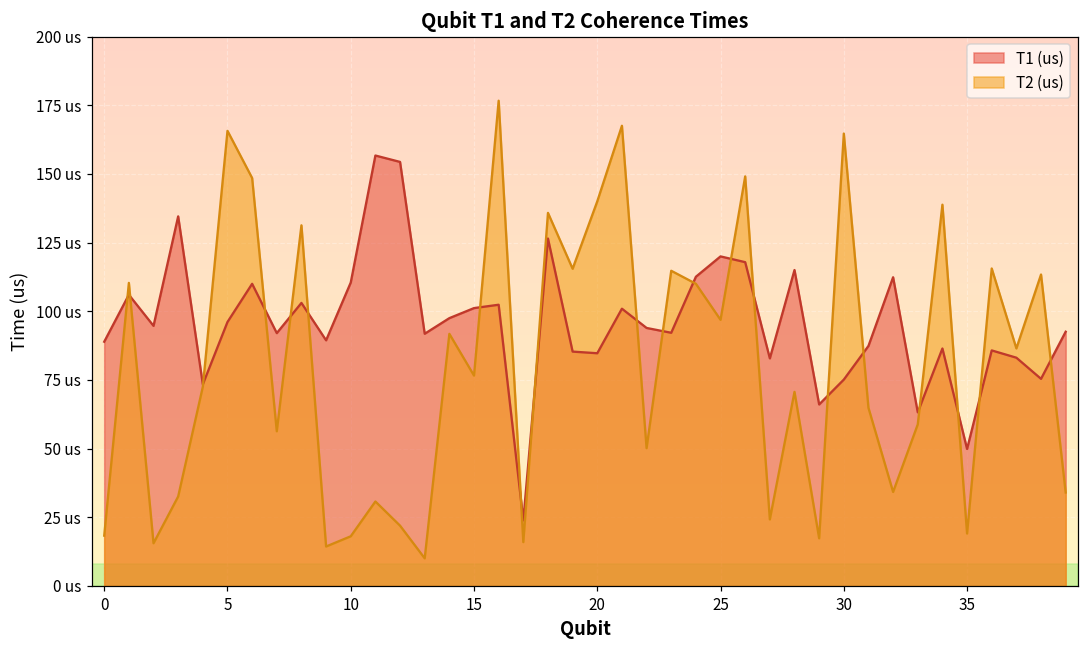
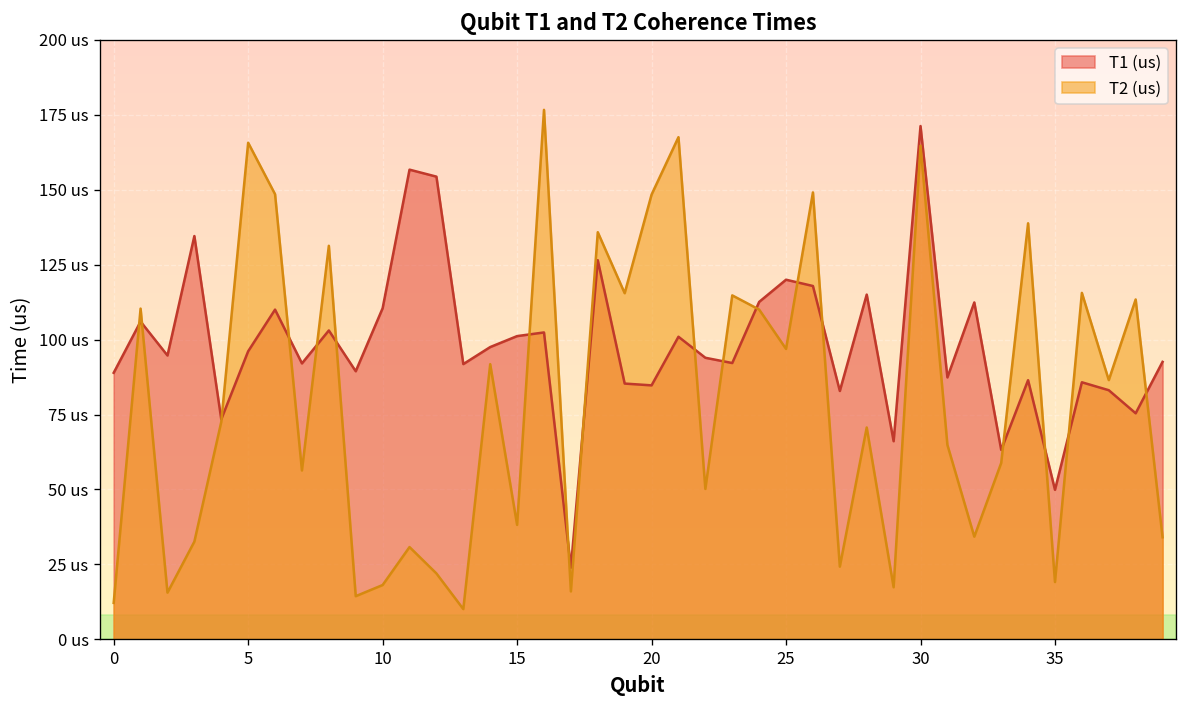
T2 (us), 0: 18 us -> 12 us
T2 (us), 15: 77 us -> 38 us
T2 (us), 20: 140 us -> 148 us
T1 (us), 30: 75 us -> 171 us
